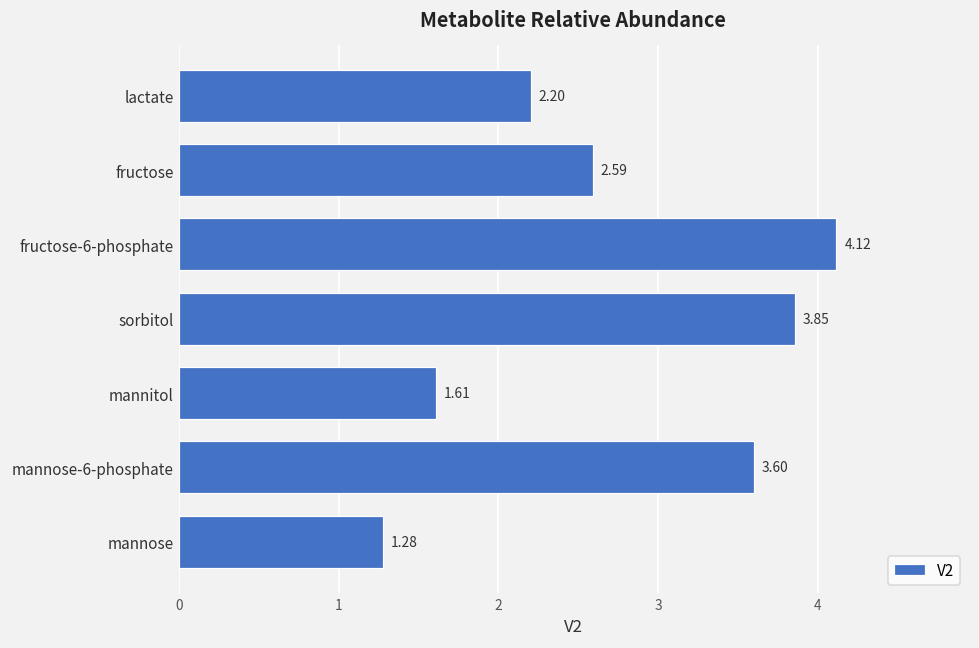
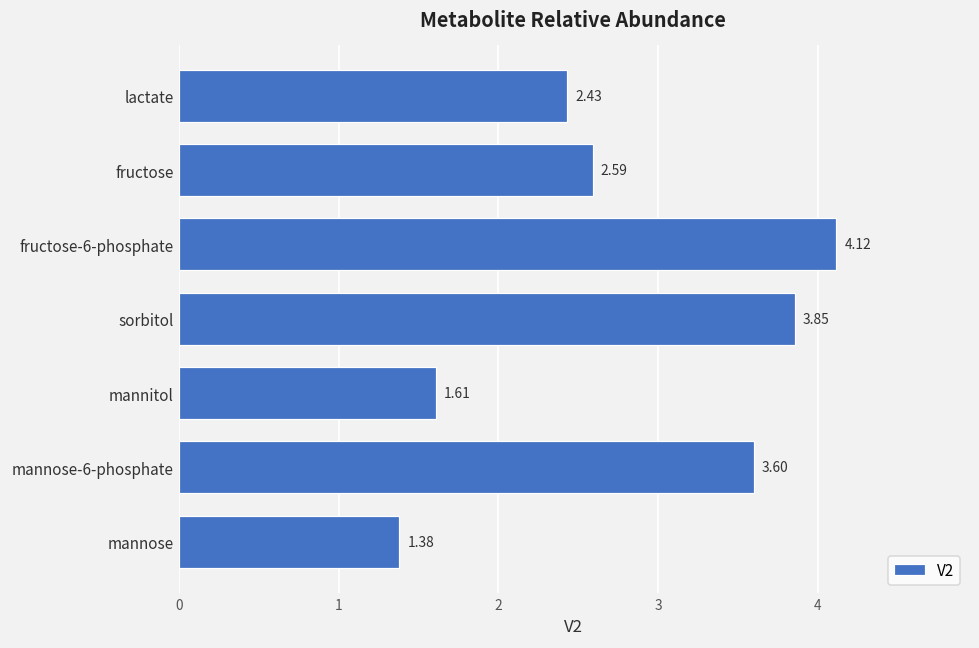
lactate: 2.20 -> 2.43
mannose: 1.28 -> 1.38
